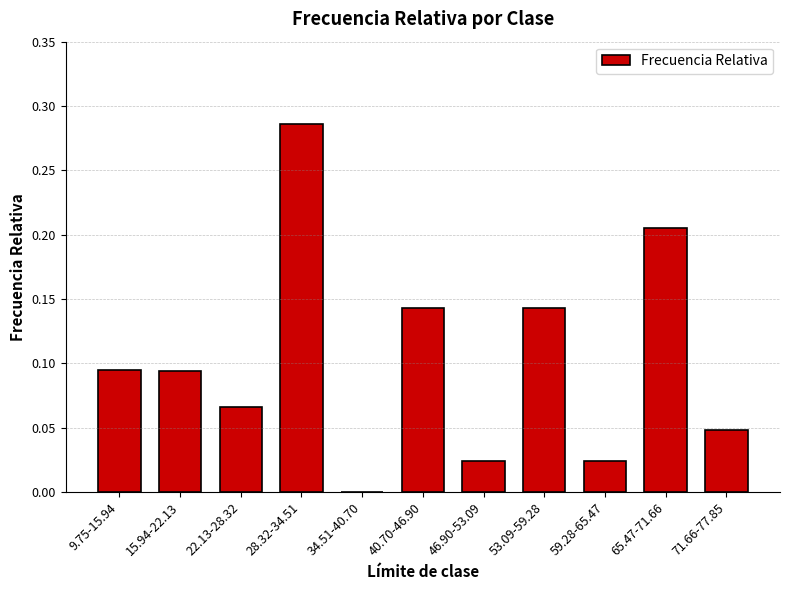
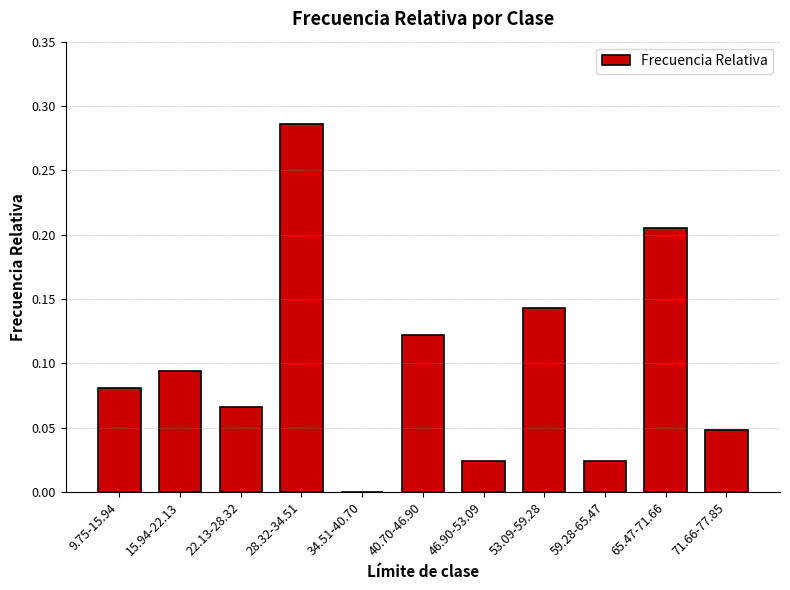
9.75-15.94: 0.095 -> 0.081
40.70-46.90: 0.143 -> 0.122
